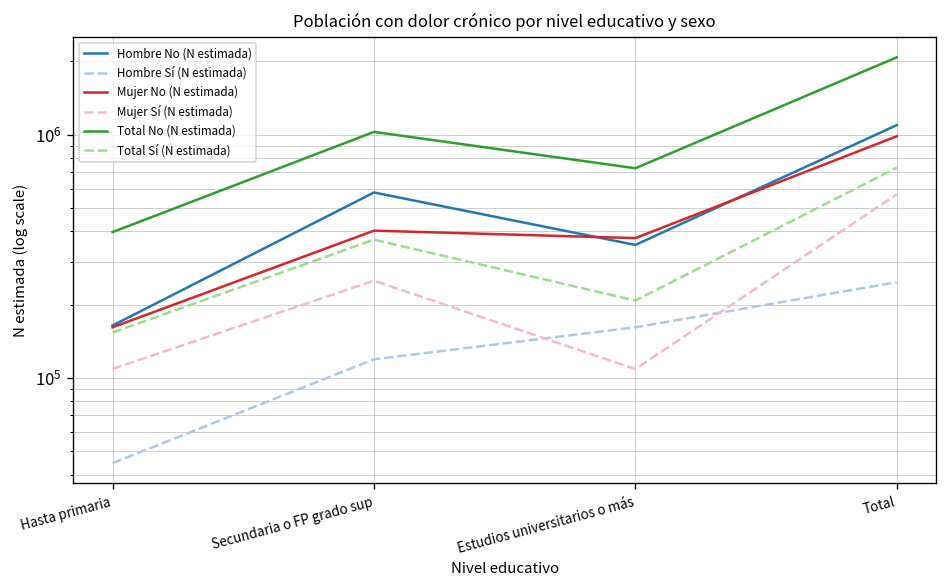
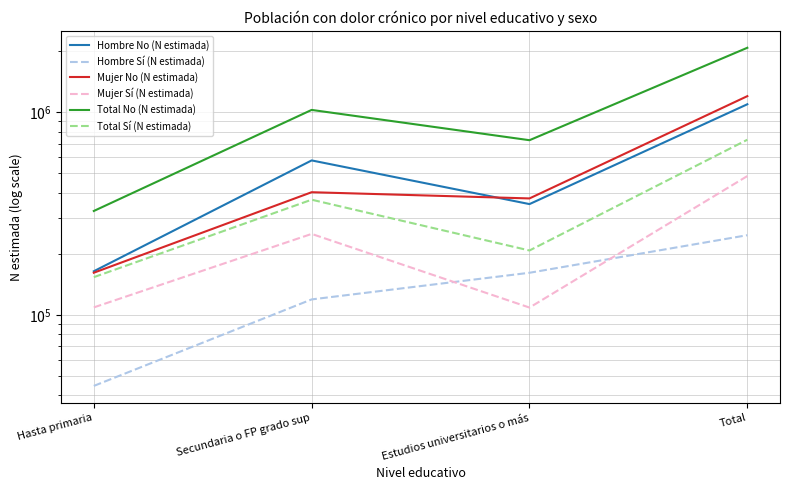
Total No (N estimada), Hasta primaria: 400000 -> 330000
Mujer No (N estimada), Total: 1000000 -> 1200000
Mujer Sí (N estimada), Total: 570000 -> 480000
